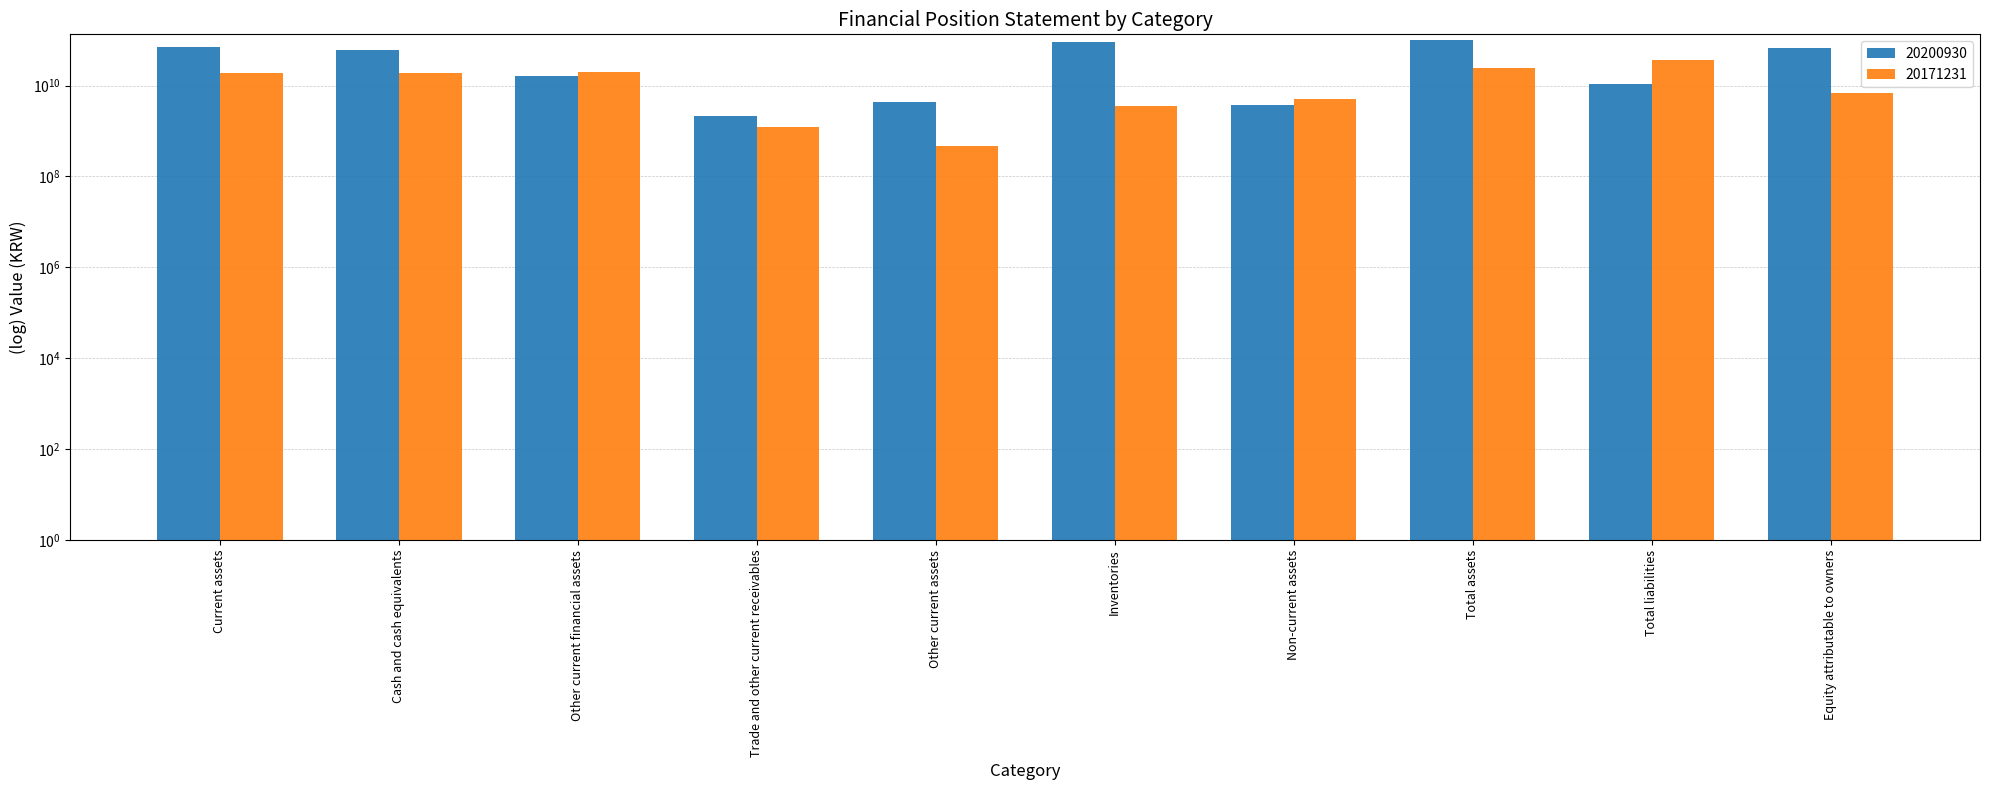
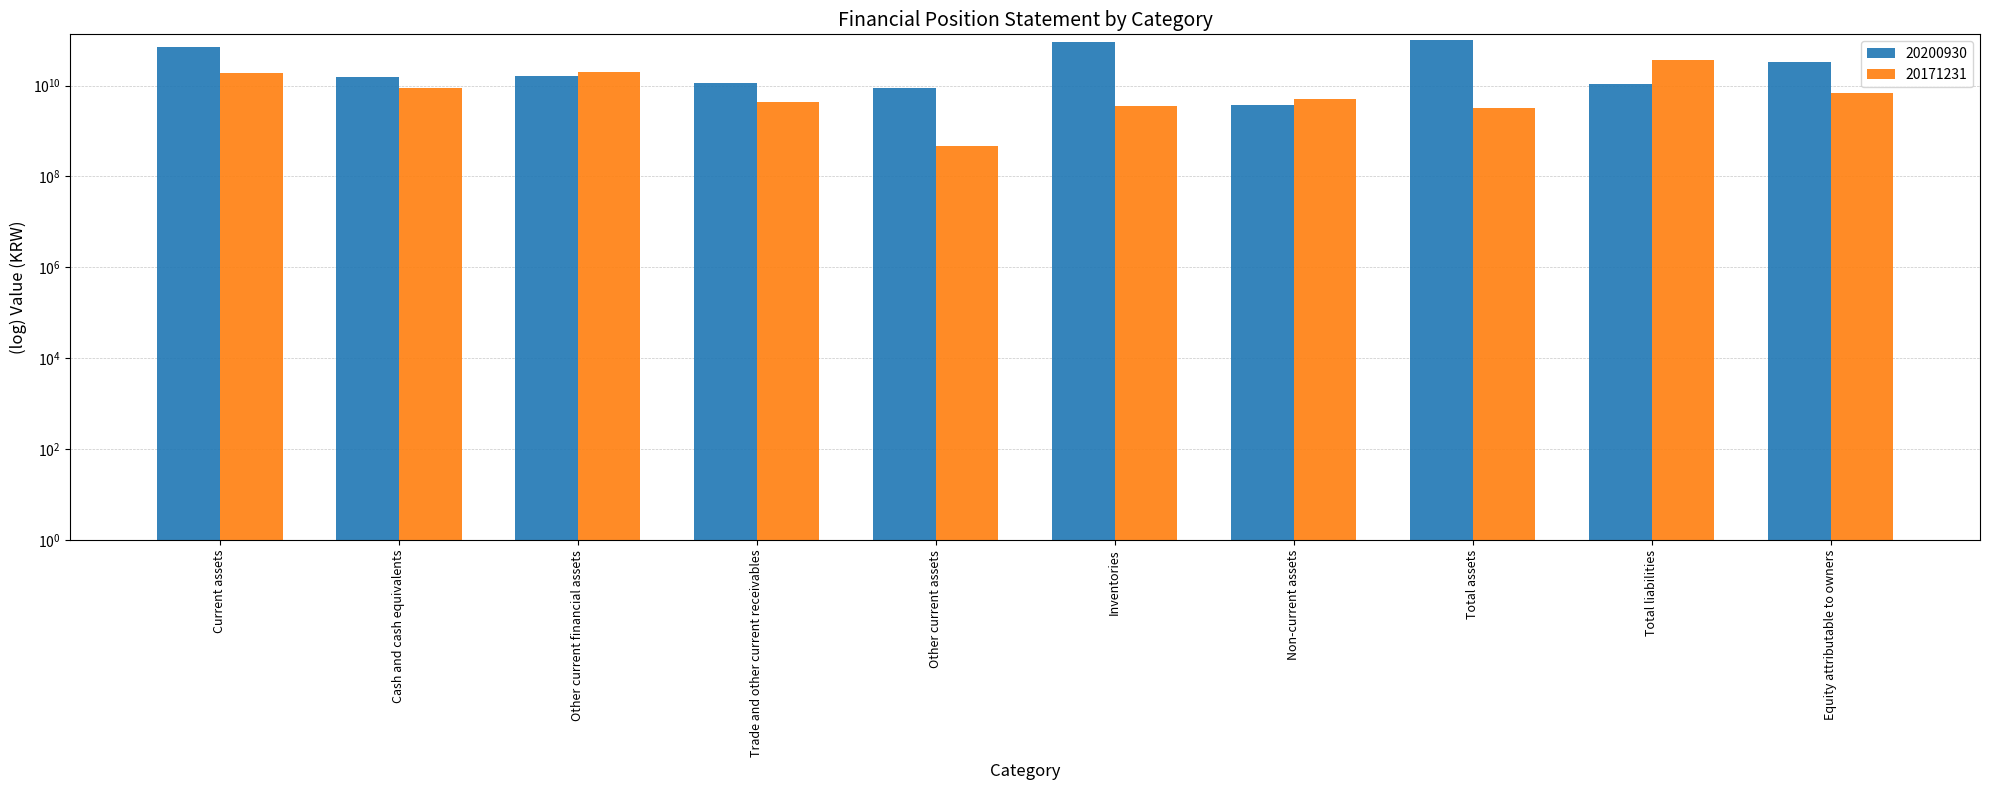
20200930, Cash and cash equivalents: 60000000000 -> 15000000000
20171231, Cash and cash equivalents: 19000000000 -> 9000000000
20200930, Trade and other current receivables: 2000000000 -> 11000000000
20171231, Trade and other current receivables: 1200000000 -> 4000000000
20200930, Other current assets: 4000000000 -> 9000000000
20171231, Total assets: 20000000000 -> 3000000000
20200930, Equity attributable to owners: 70000000000 -> 30000000000
